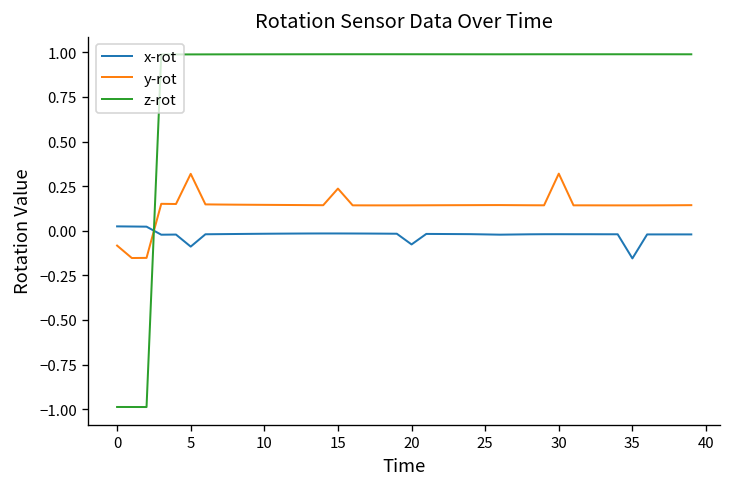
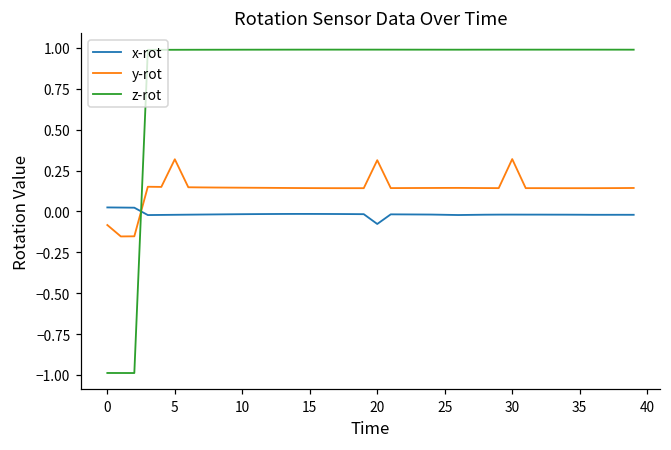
x-rot, 5: -0.09 -> -0.02
y-rot, 15: 0.24 -> 0.14
y-rot, 20: 0.14 -> 0.31
x-rot, 35: -0.15 -> -0.02
